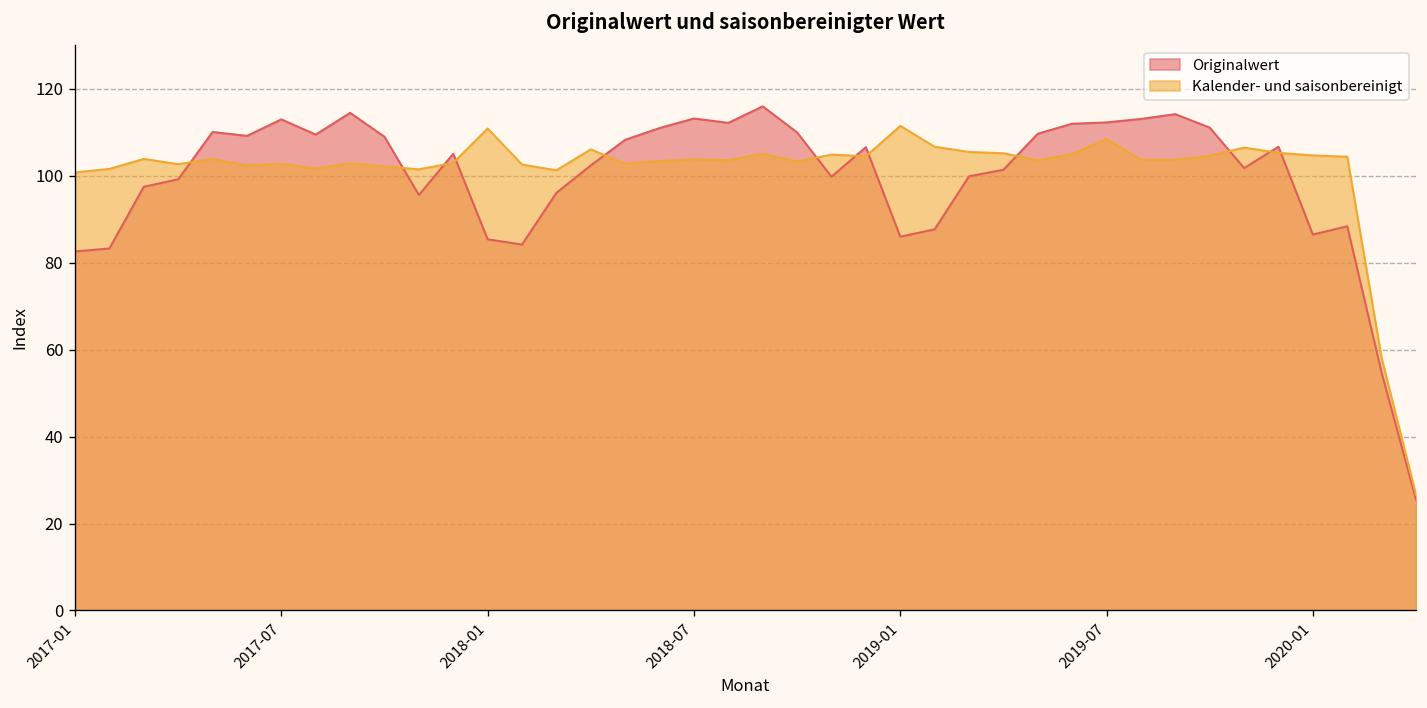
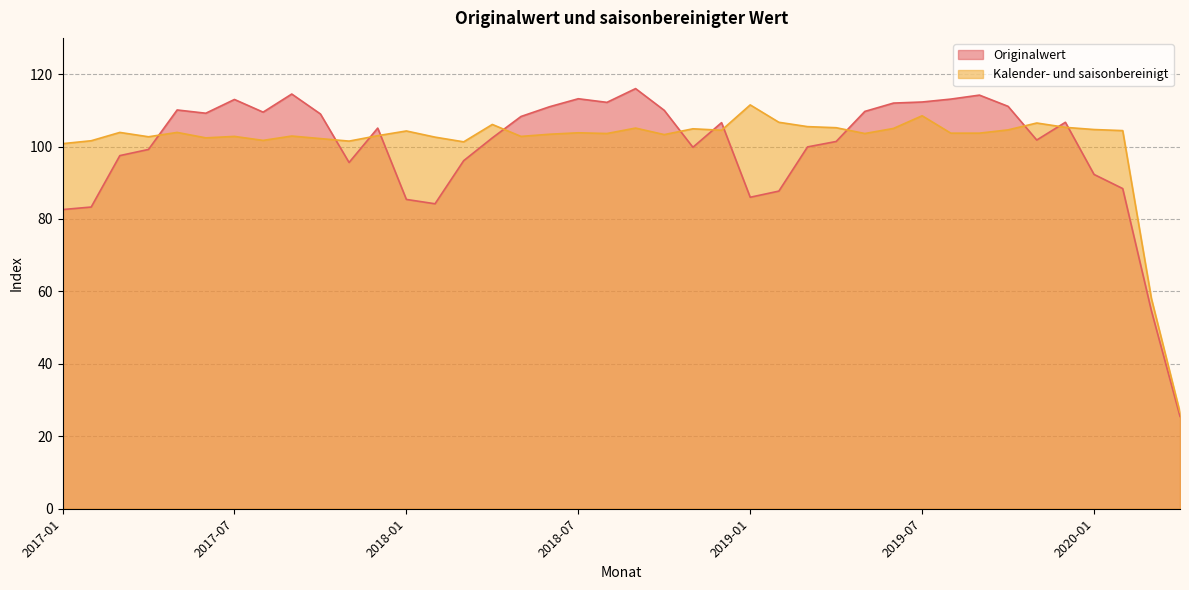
Kalender- und saisonbereinigt, 2018-01: 111 -> 104
Originalwert, 2020-01: 87 -> 92
